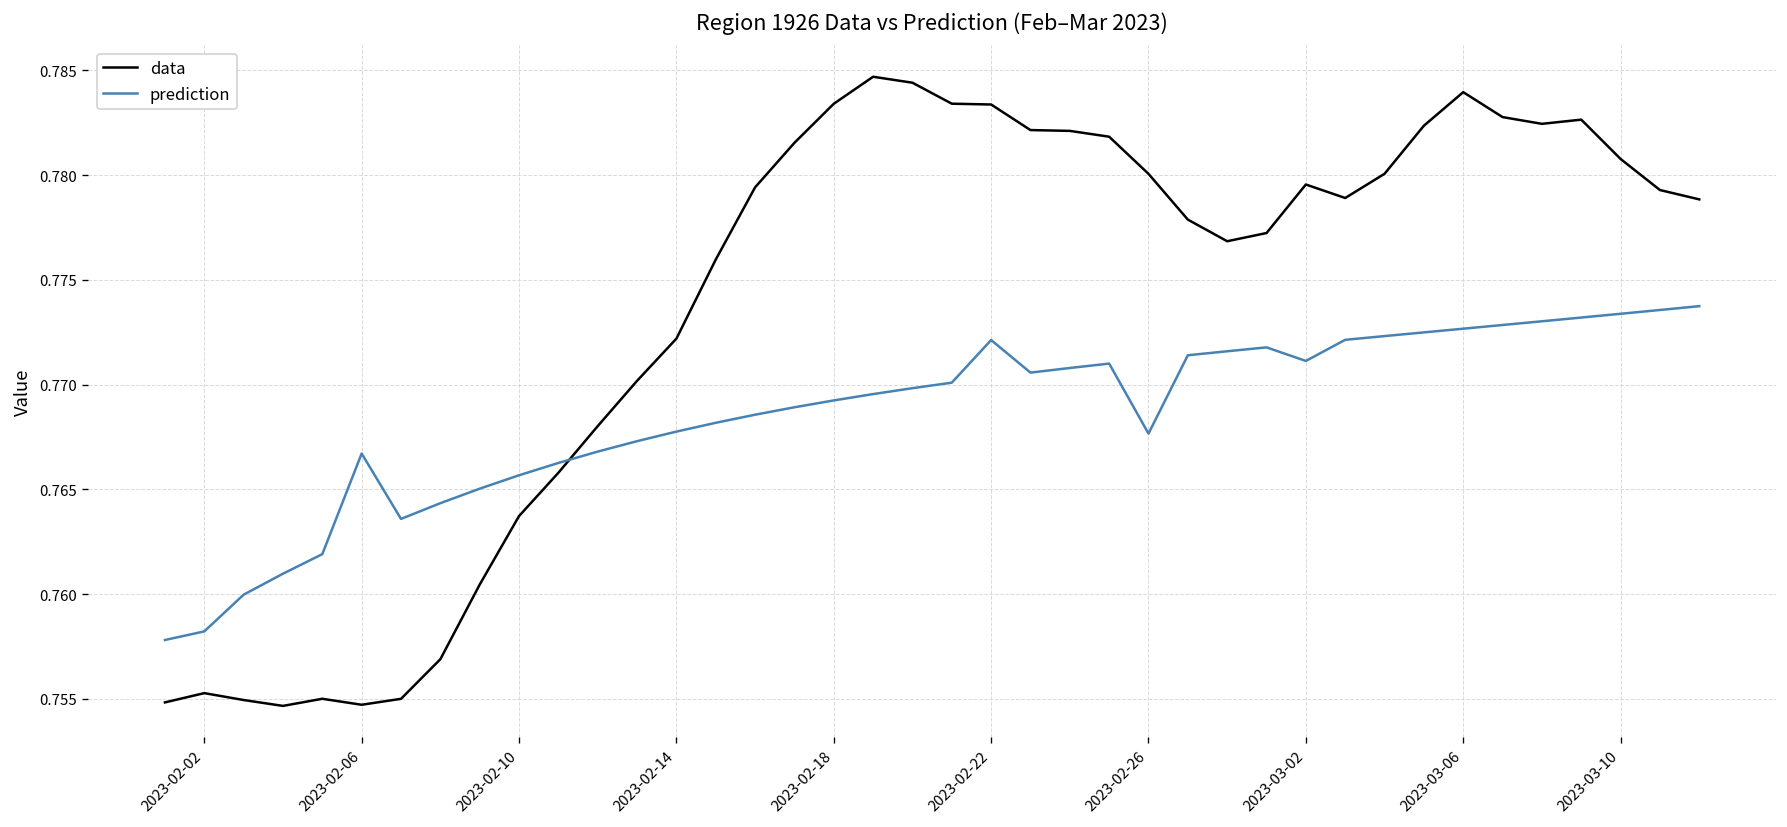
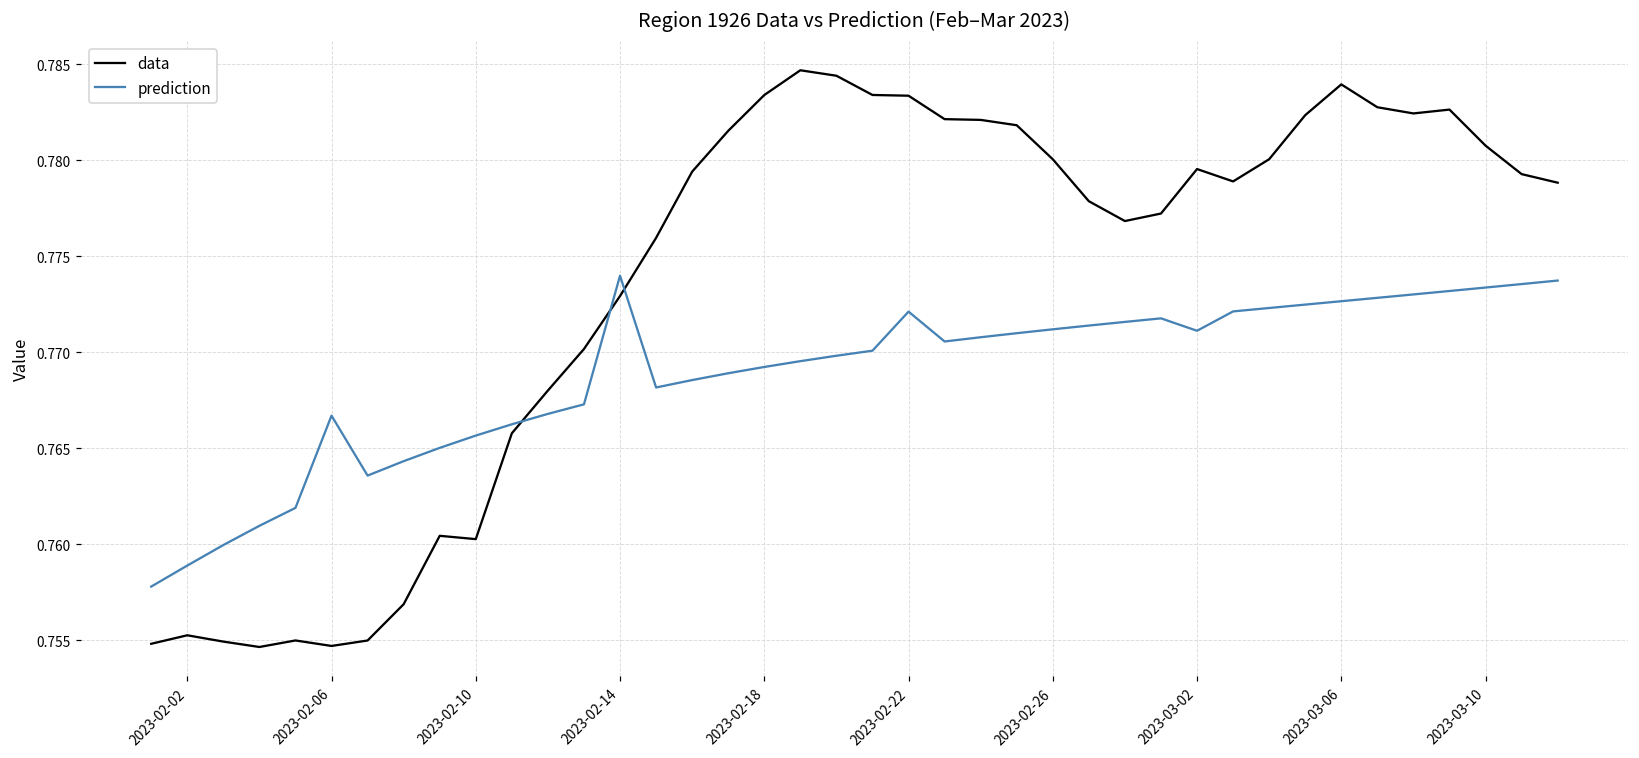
prediction, 2023-02-02: 0.7582 -> 0.7589
data, 2023-02-10: 0.7637 -> 0.7603
data, 2023-02-14: 0.7722 -> 0.7729
prediction, 2023-02-14: 0.7678 -> 0.7740
prediction, 2023-02-26: 0.7677 -> 0.7712
